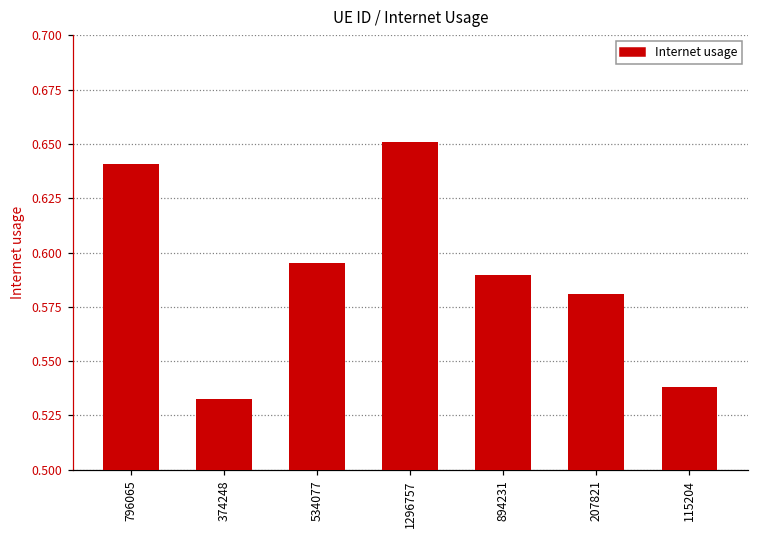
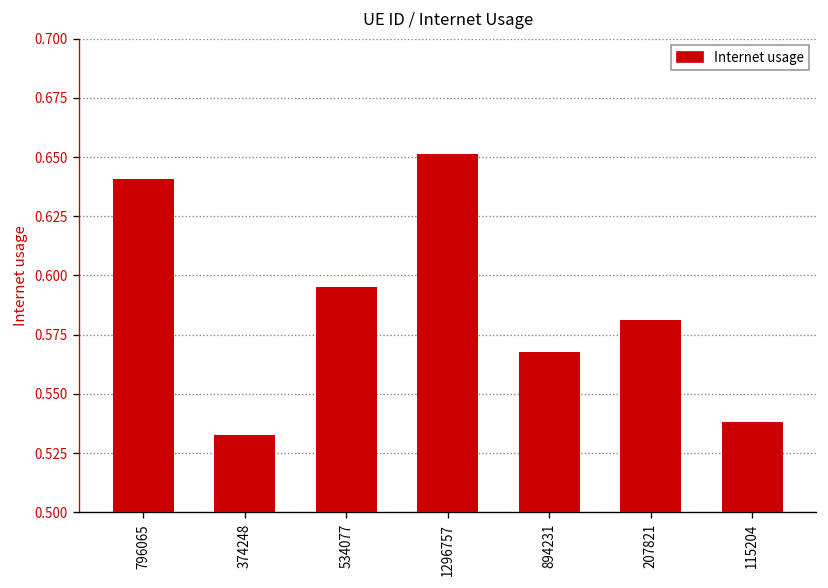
894231: 0.590 -> 0.568
